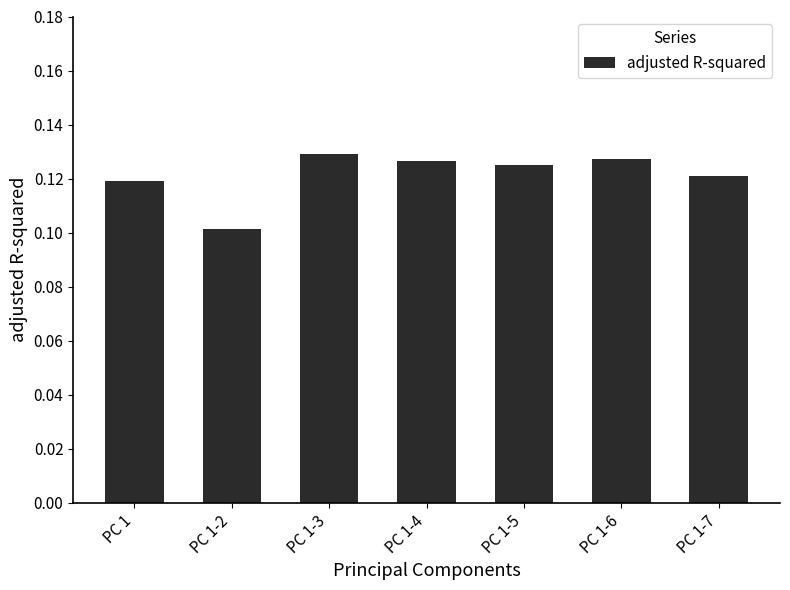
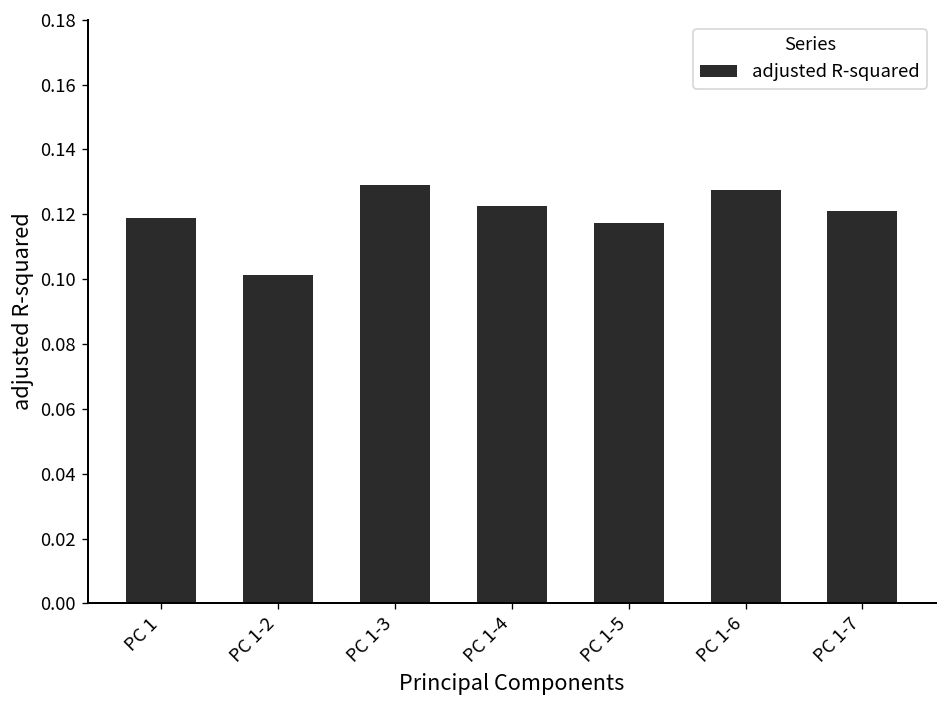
PC 1-4: 0.126 -> 0.123
PC 1-5: 0.125 -> 0.117
